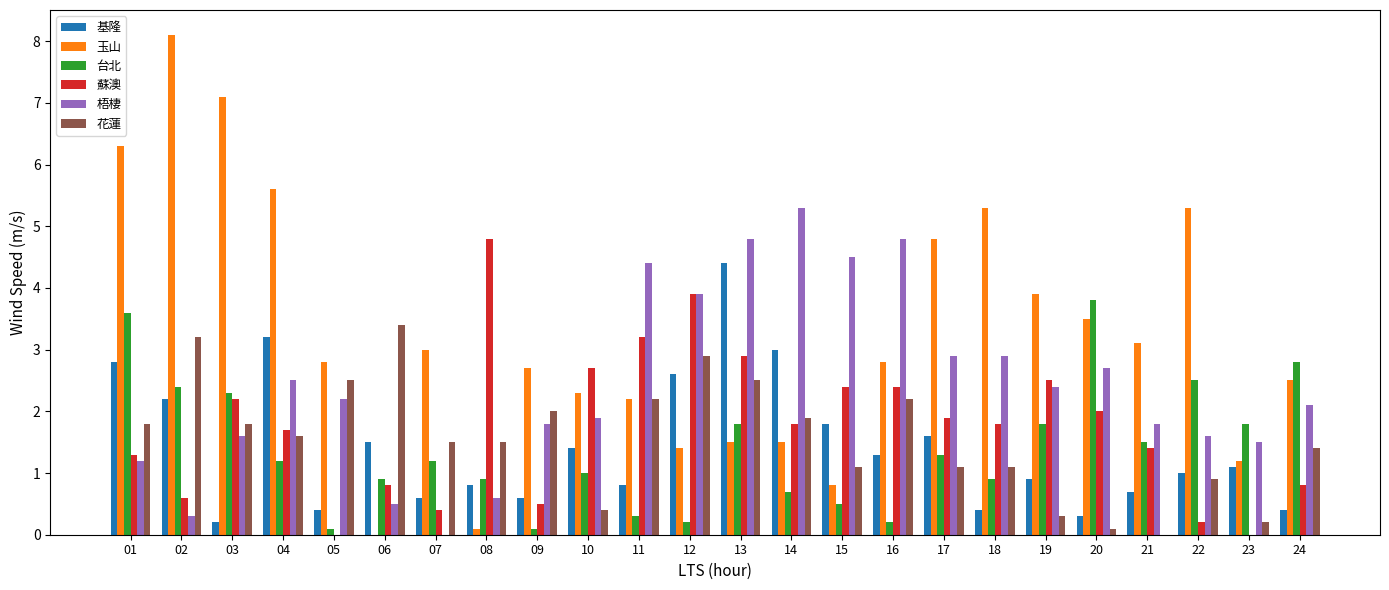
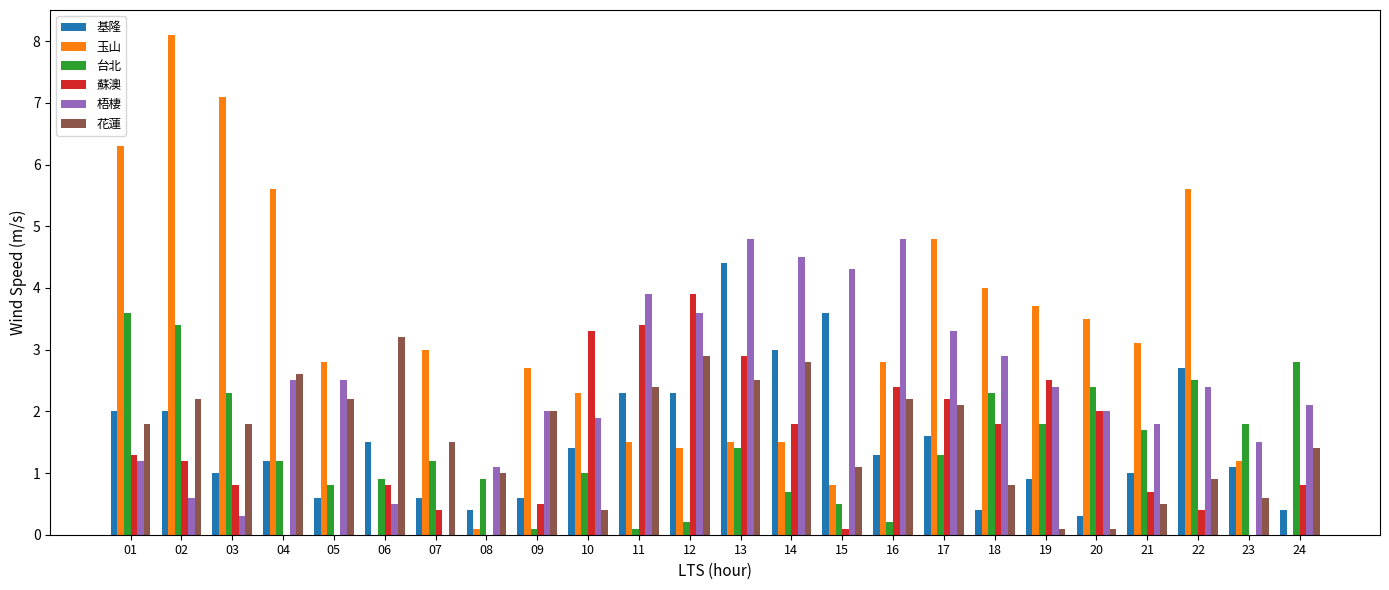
基隆, 01: 2.8 -> 2.0
基隆, 02: 2.2 -> 2.0
台北, 02: 2.4 -> 3.4
蘇澳, 02: 0.6 -> 1.2
梧棲, 02: 0.3 -> 0.6
花蓮, 02: 3.2 -> 2.2
基隆, 03: 0.2 -> 1.0
蘇澳, 03: 2.2 -> 0.8
梧棲, 03: 1.6 -> 0.3
基隆, 04: 3.2 -> 1.2
蘇澳, 04: 1.7 -> 0.0
花蓮, 04: 1.6 -> 2.6
基隆, 05: 0.4 -> 0.6
台北, 05: 0.1 -> 0.8
梧棲, 05: 2.2 -> 2.5
花蓮, 05: 2.5 -> 2.2
花蓮, 06: 3.4 -> 3.2
基隆, 08: 0.8 -> 0.4
蘇澳, 08: 4.8 -> 0.0
梧棲, 08: 0.6 -> 1.1
花蓮, 08: 1.5 -> 1.0
梧棲, 09: 1.8 -> 2.0
蘇澳, 10: 2.7 -> 3.3
基隆, 11: 0.8 -> 2.3
玉山, 11: 2.2 -> 1.5
台北, 11: 0.3 -> 0.1
蘇澳, 11: 3.2 -> 3.4
梧棲, 11: 4.4 -> 3.9
花蓮, 11: 2.2 -> 2.4
基隆, 12: 2.6 -> 2.3
梧棲, 12: 3.9 -> 3.6
台北, 13: 1.8 -> 1.4
梧棲, 14: 5.3 -> 4.5
花蓮, 14: 1.9 -> 2.8
基隆, 15: 1.8 -> 3.6
蘇澳, 15: 2.4 -> 0.1
梧棲, 15: 4.5 -> 4.3
蘇澳, 17: 1.9 -> 2.2
梧棲, 17: 2.9 -> 3.3
花蓮, 17: 1.1 -> 2.1
玉山, 18: 5.3 -> 4.0
台北, 18: 0.9 -> 2.3
花蓮, 18: 1.1 -> 0.8
玉山, 19: 3.9 -> 3.7
花蓮, 19: 0.3 -> 0.1
台北, 20: 3.8 -> 2.4
梧棲, 20: 2.7 -> 2.0
基隆, 21: 0.7 -> 1.0
台北, 21: 1.5 -> 1.7
蘇澳, 21: 1.4 -> 0.7
花蓮, 21: 0.0 -> 0.5
基隆, 22: 1.0 -> 2.7
玉山, 22: 5.3 -> 5.6
蘇澳, 22: 0.2 -> 0.4
梧棲, 22: 1.6 -> 2.4
花蓮, 23: 0.2 -> 0.6
玉山, 24: 2.5 -> 0.0
